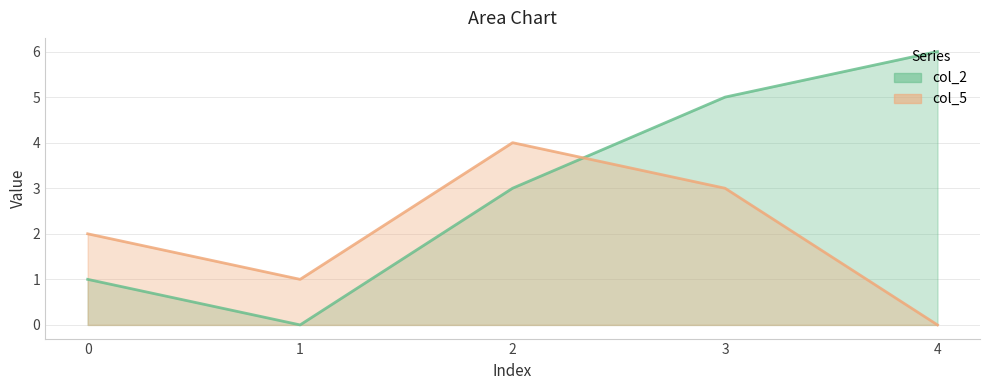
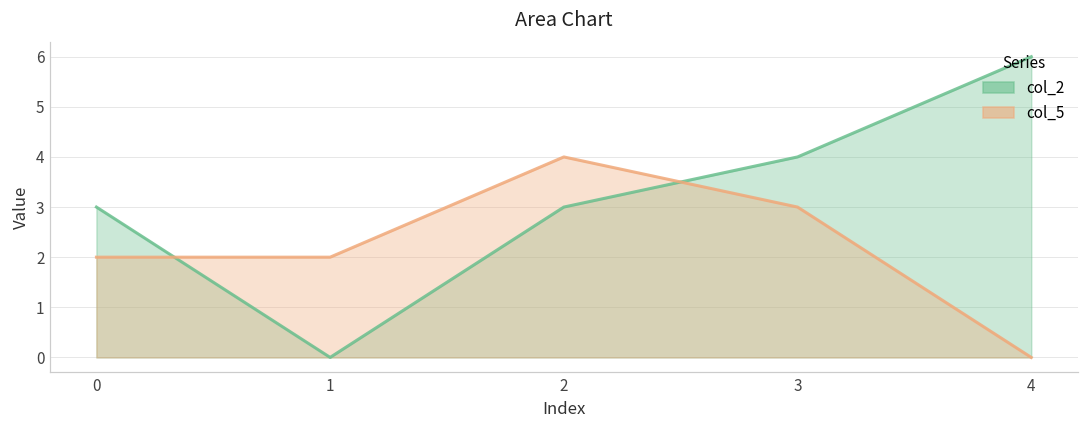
col_2, 0: 1 -> 3
col_5, 1: 1 -> 2
col_2, 3: 5 -> 4
